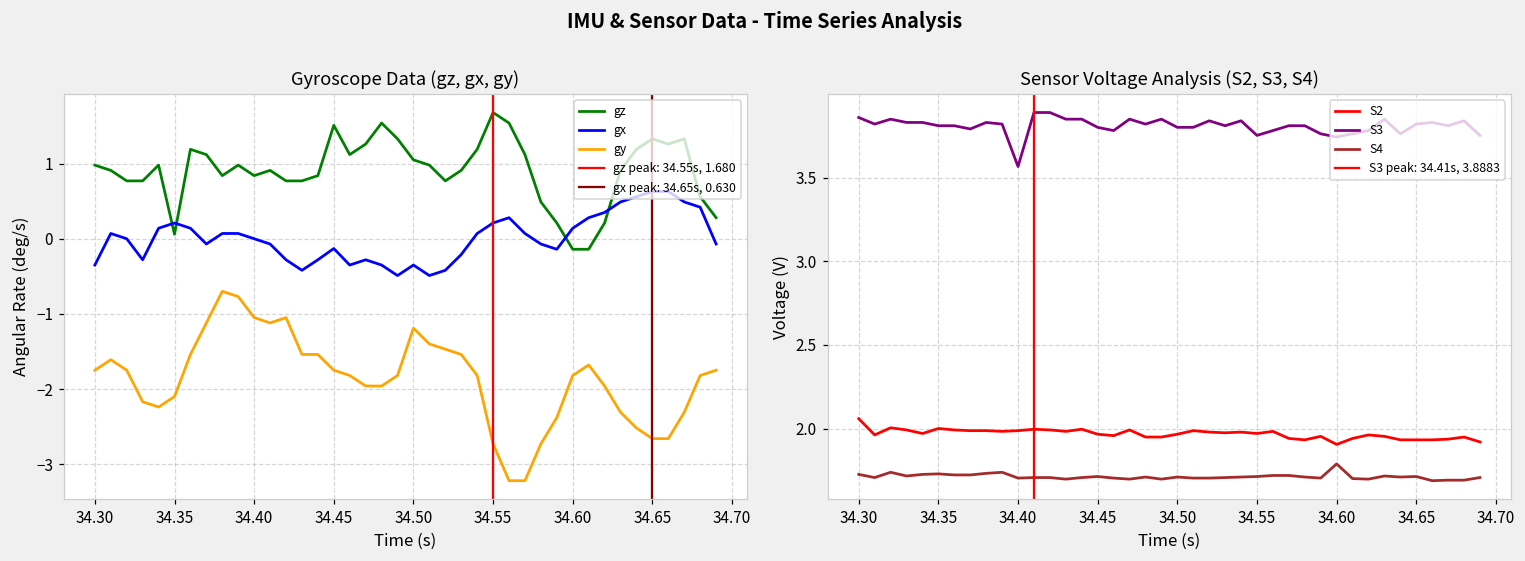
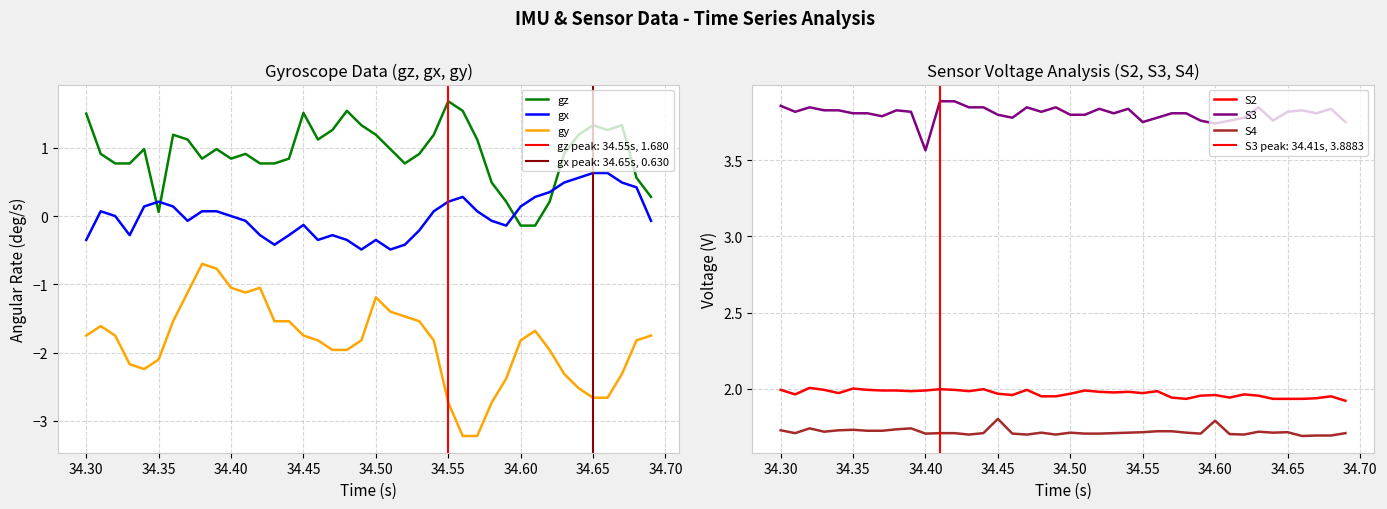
Gyroscope Data (gz, gx, gy), gz, 34.30: 1.0 -> 1.5
Gyroscope Data (gz, gx, gy), gz, 34.50: 1.1 -> 1.2
Sensor Voltage Analysis (S2, S3, S4), S2, 34.30: 2.06 -> 1.99
Sensor Voltage Analysis (S2, S3, S4), S4, 34.45: 1.71 -> 1.80
Sensor Voltage Analysis (S2, S3, S4), S2, 34.60: 1.91 -> 1.96
